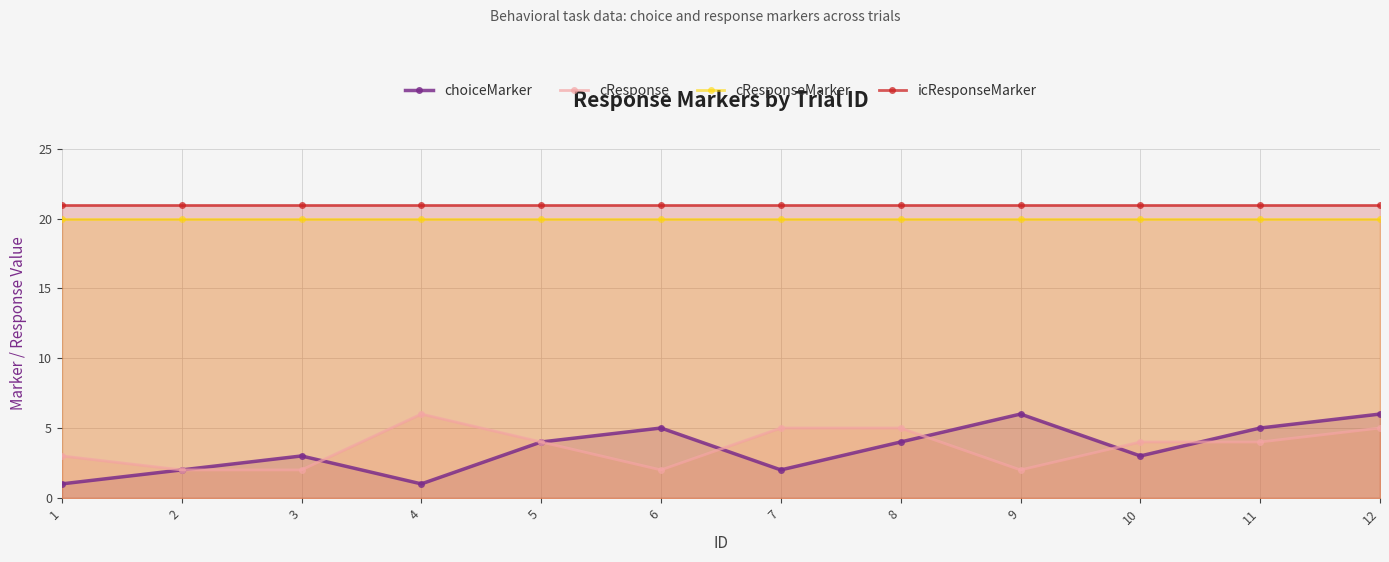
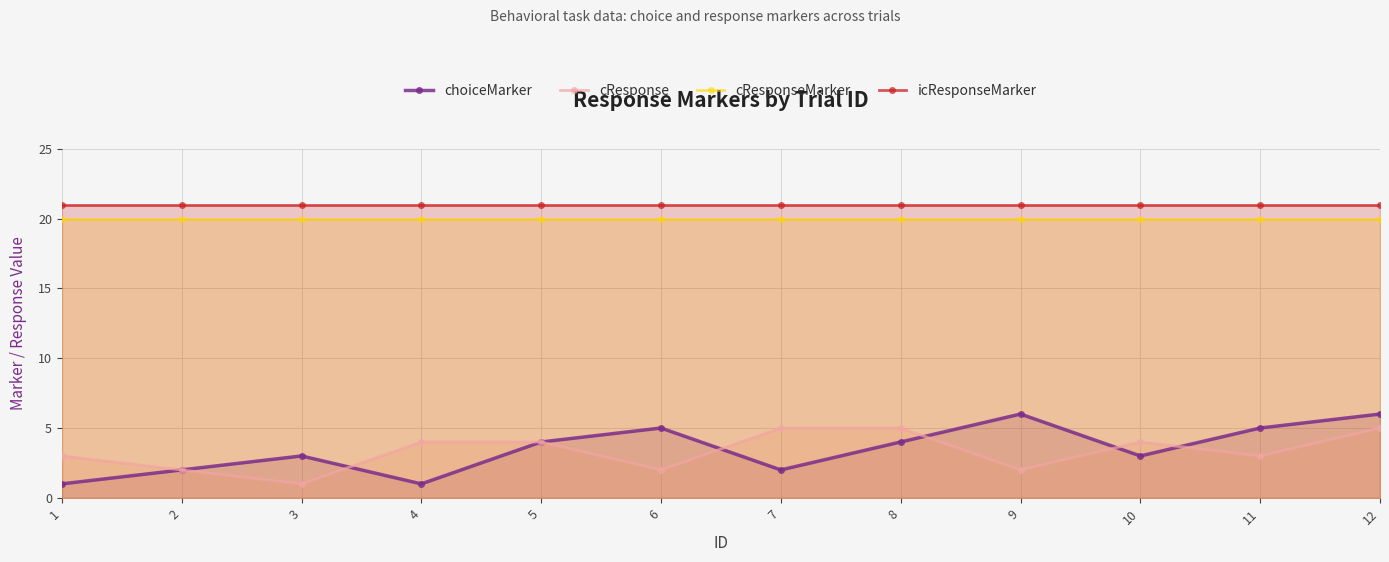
cResponse, 3: 2 -> 1
cResponse, 4: 6 -> 4
cResponse, 11: 4 -> 3
